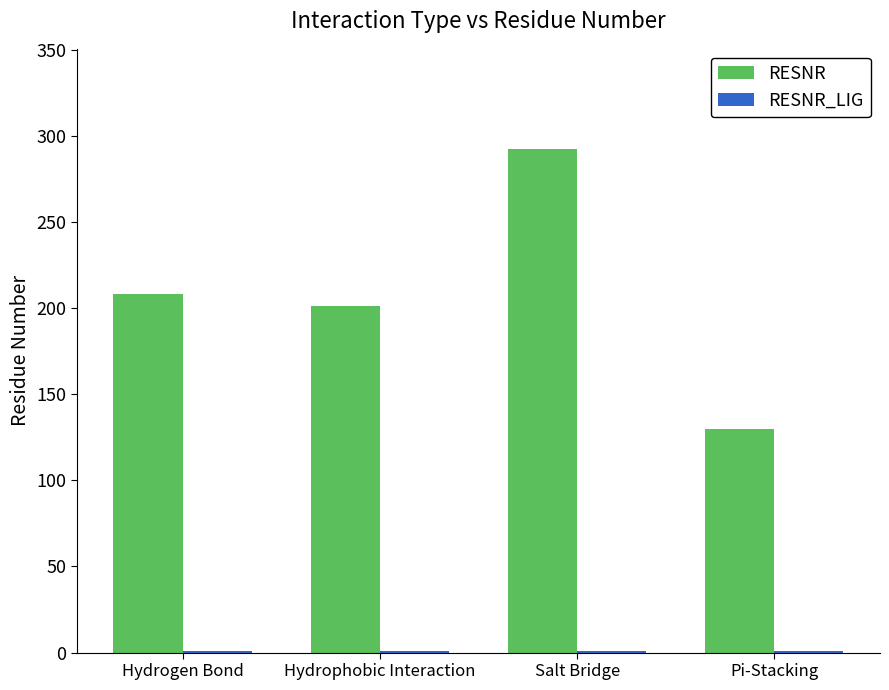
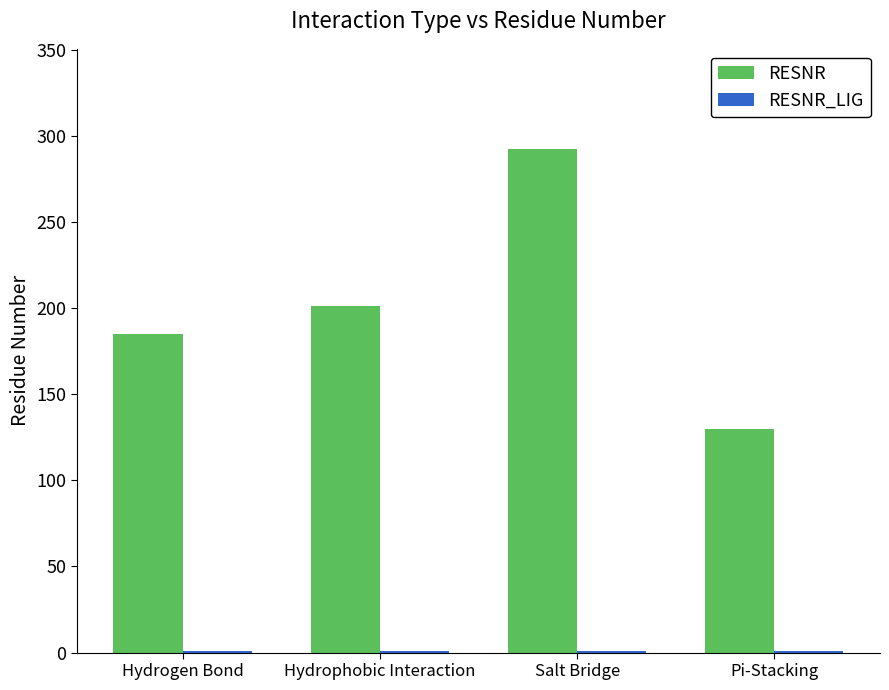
RESNR, Hydrogen Bond: 208 -> 185
